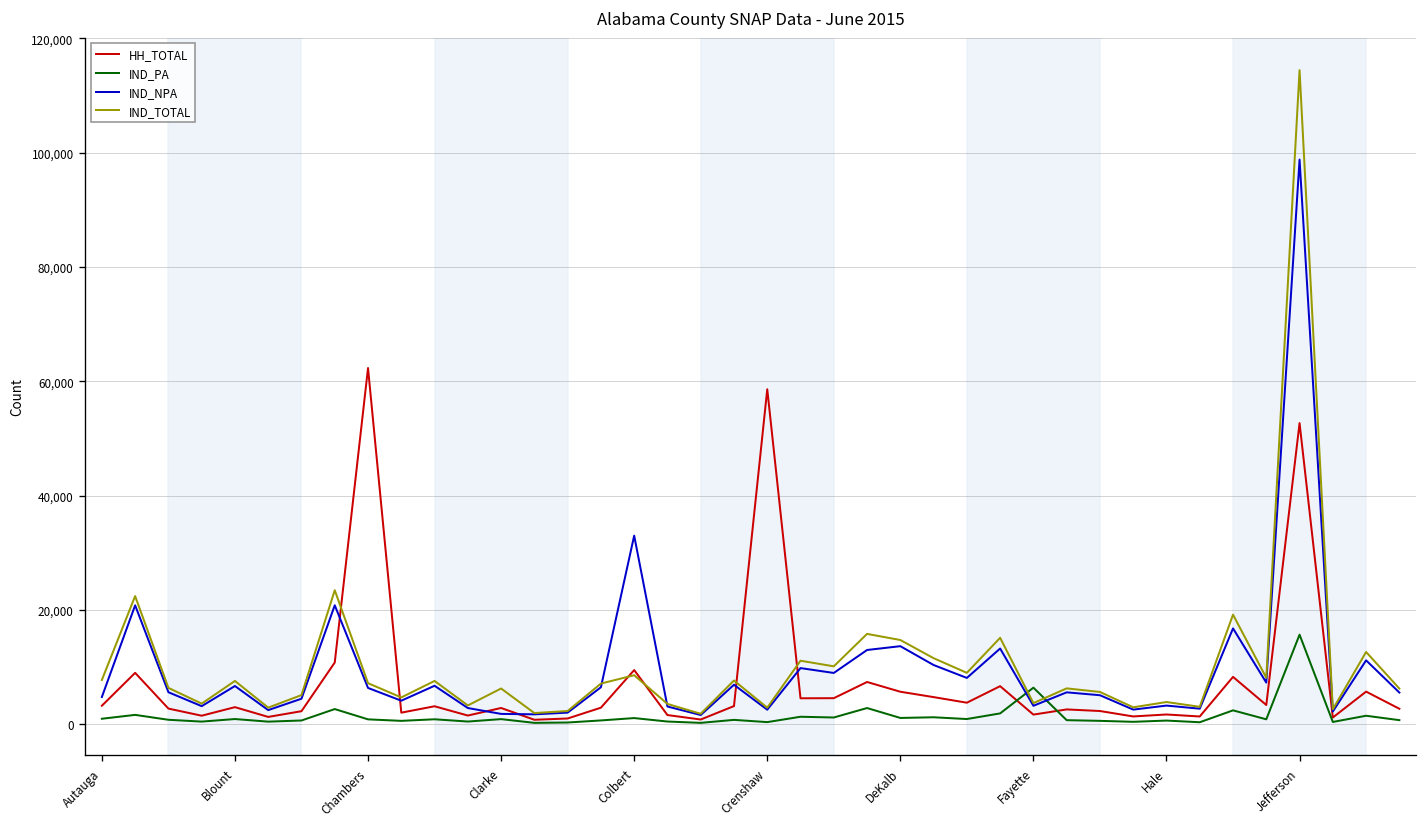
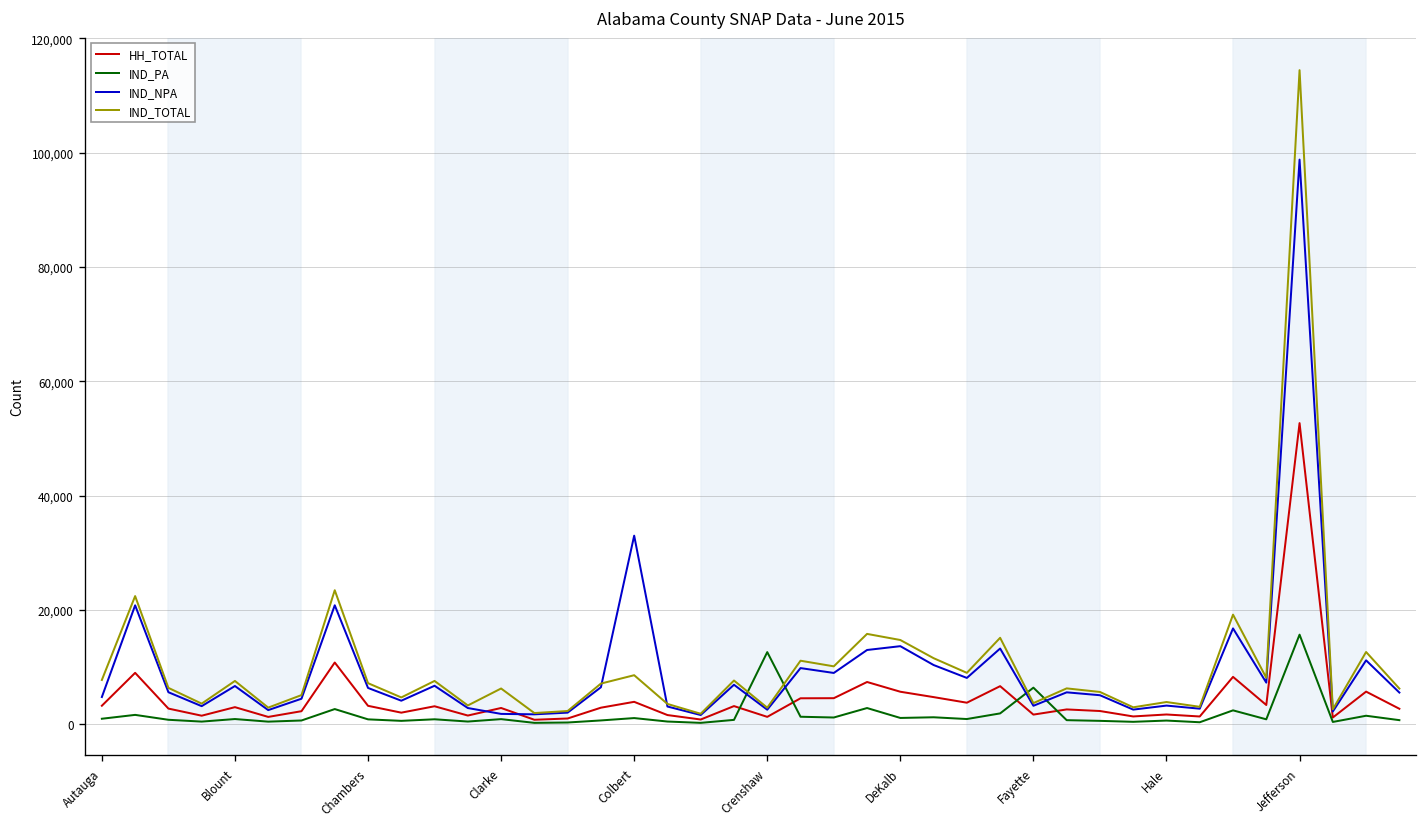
HH_TOTAL, Chambers: 62,000 -> 3,000
HH_TOTAL, Colbert: 9,000 -> 4,000
HH_TOTAL, Crenshaw: 59,000 -> 1,000
IND_PA, Crenshaw: 0 -> 13,000
